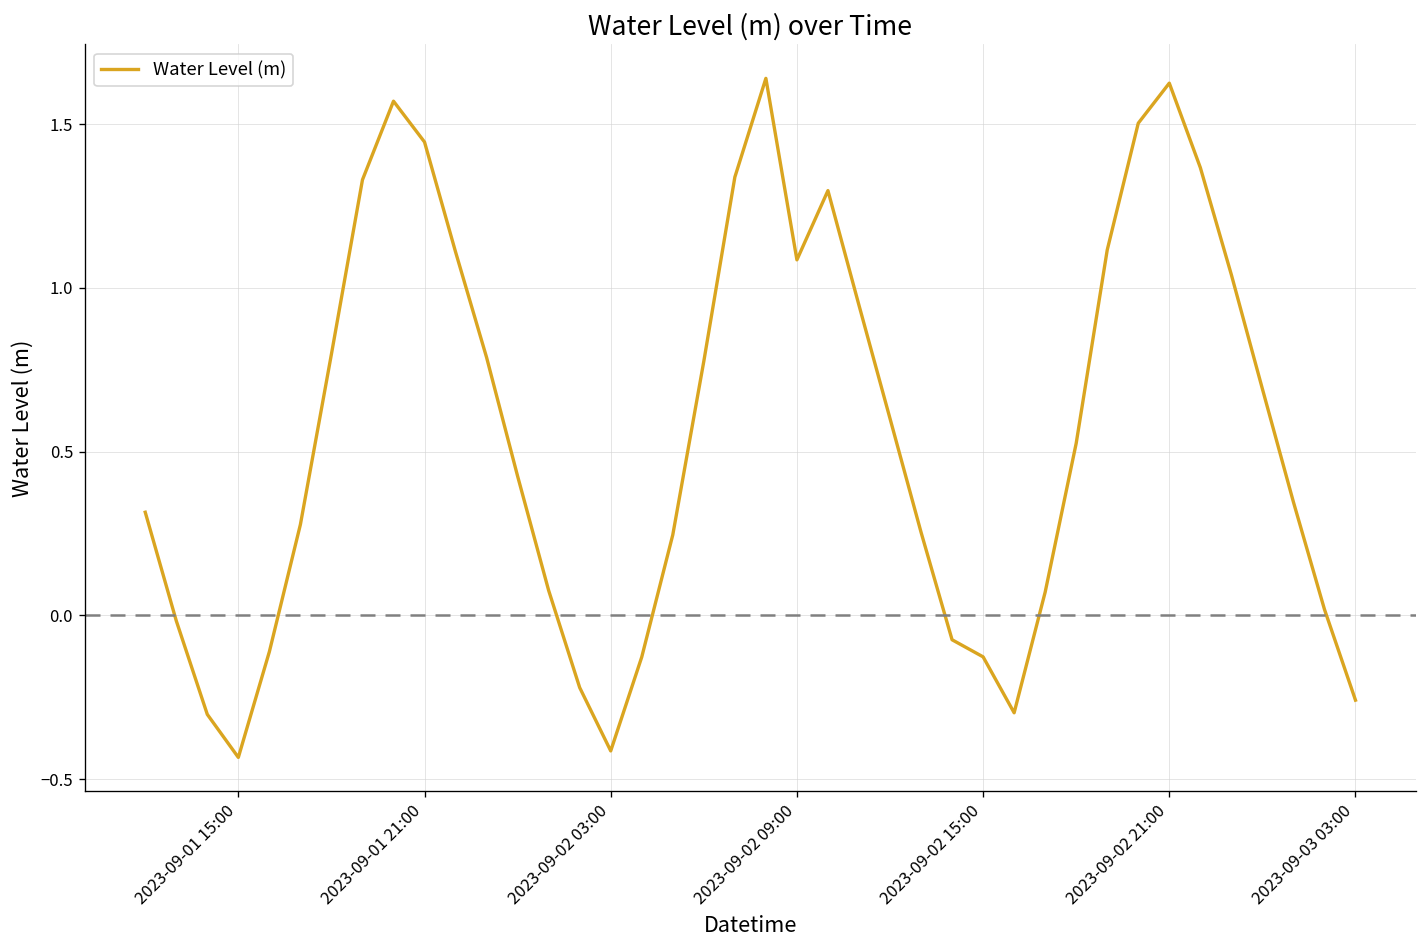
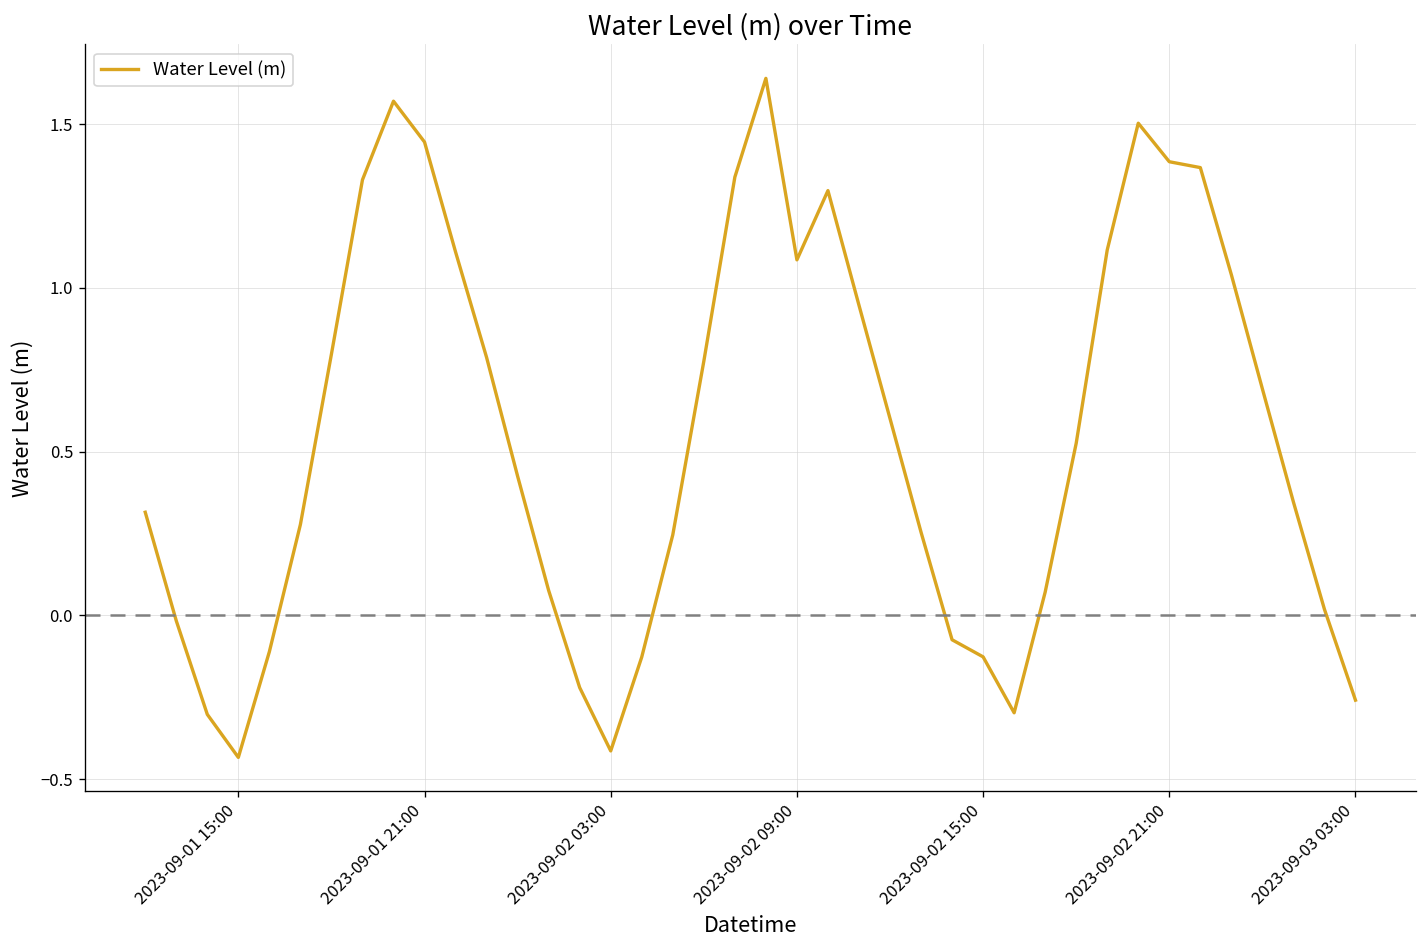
2023-09-02 21:00: 1.63 -> 1.39
